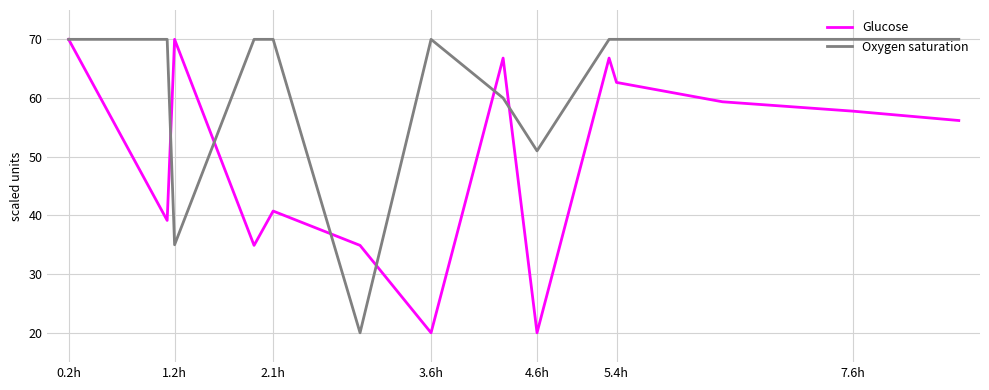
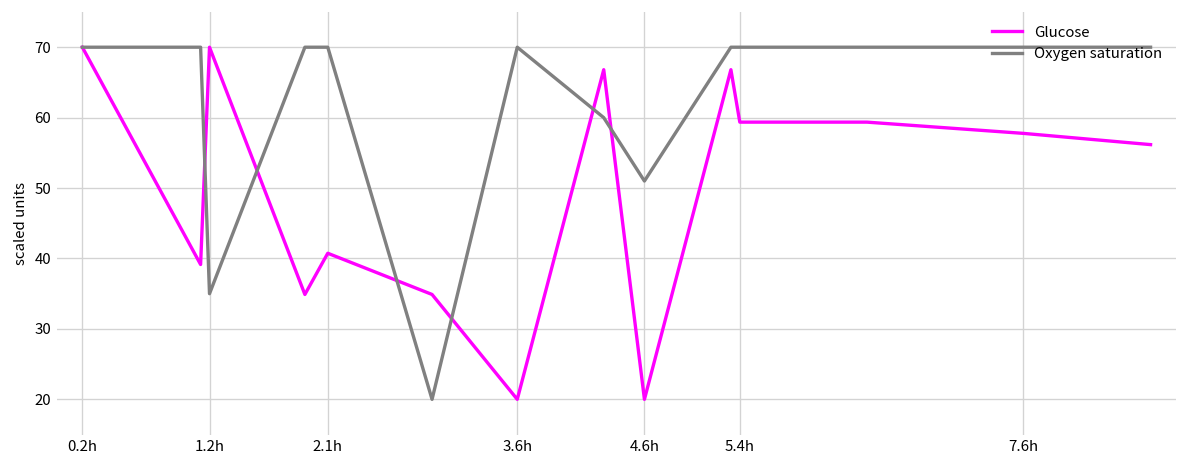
Glucose, 5.4h: 63 -> 59
